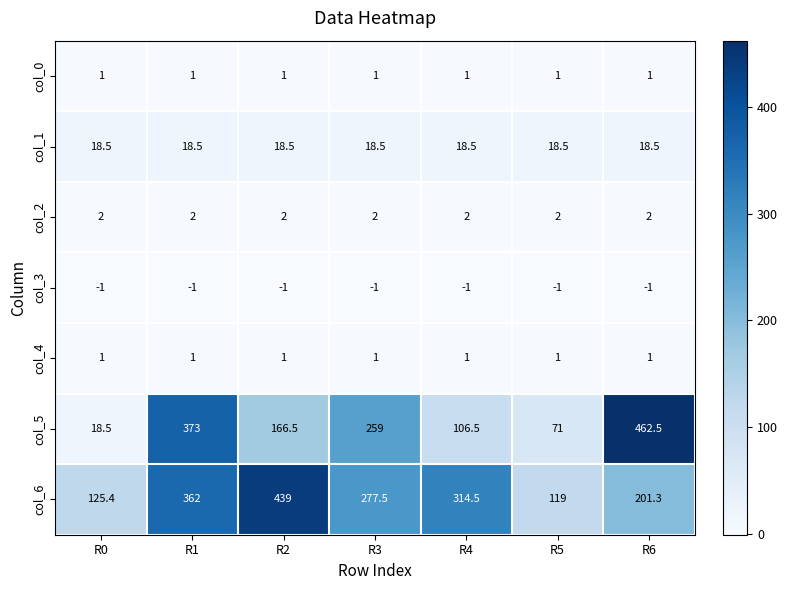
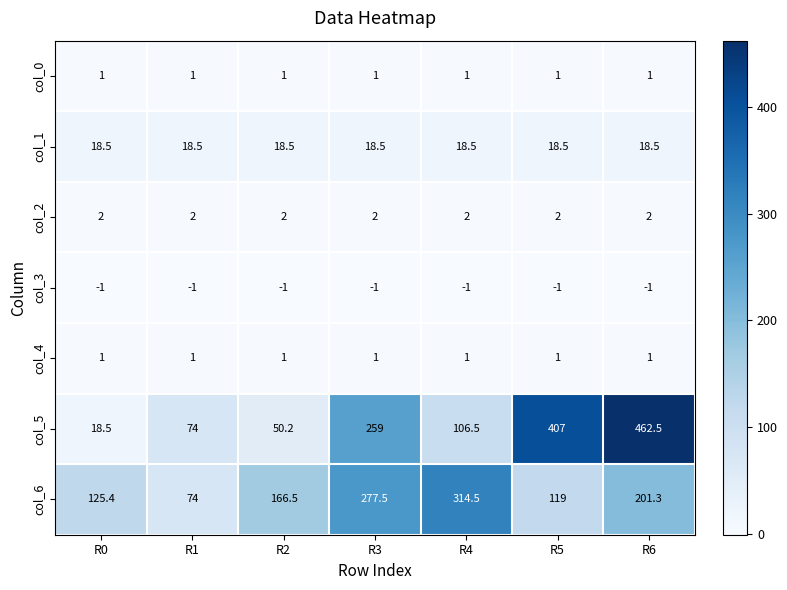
col_5, R1: 373 -> 74
col_5, R2: 166.5 -> 50.2
col_5, R5: 71 -> 407
col_6, R1: 362 -> 74
col_6, R2: 439 -> 166.5
